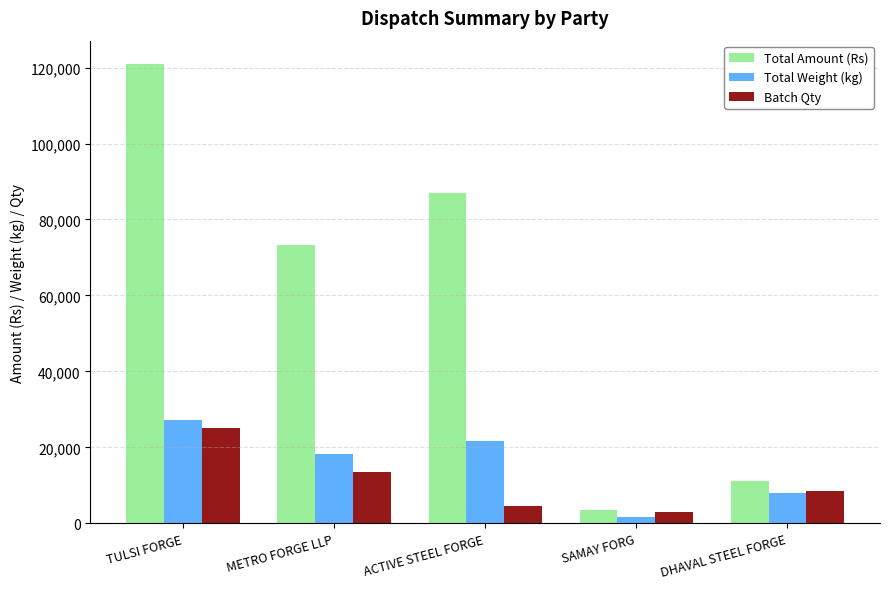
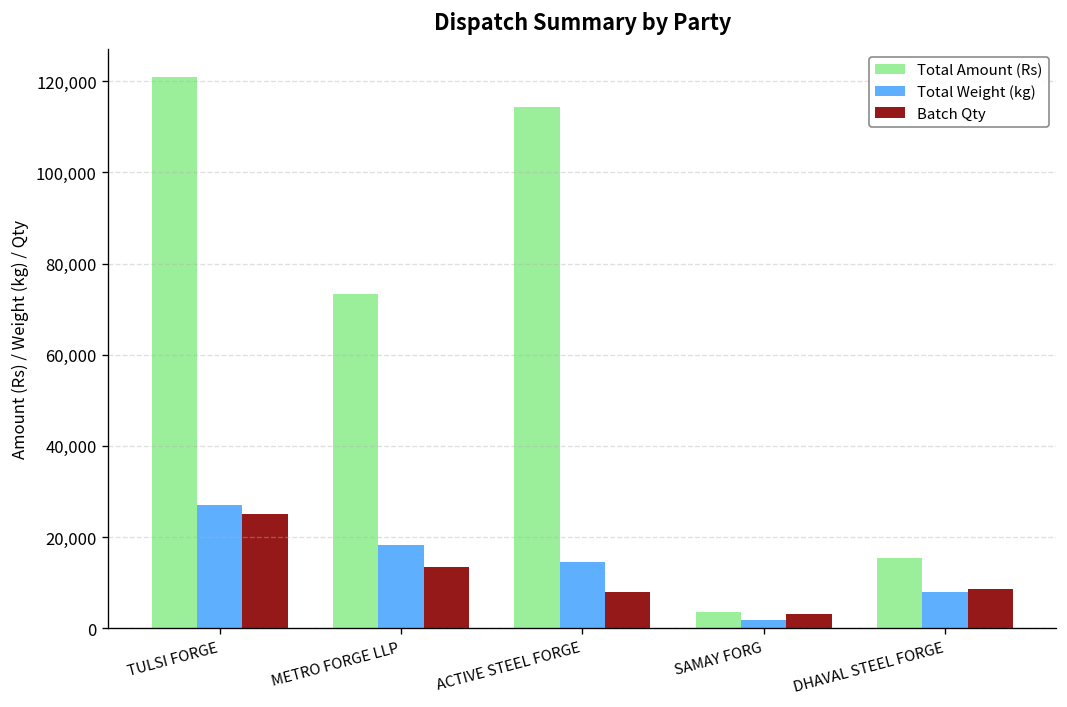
Total Amount (Rs), ACTIVE STEEL FORGE: 87,000 -> 114,000
Total Weight (kg), ACTIVE STEEL FORGE: 22,000 -> 14,000
Batch Qty, ACTIVE STEEL FORGE: 4,000 -> 8,000
Total Amount (Rs), DHAVAL STEEL FORGE: 11,000 -> 15,000
